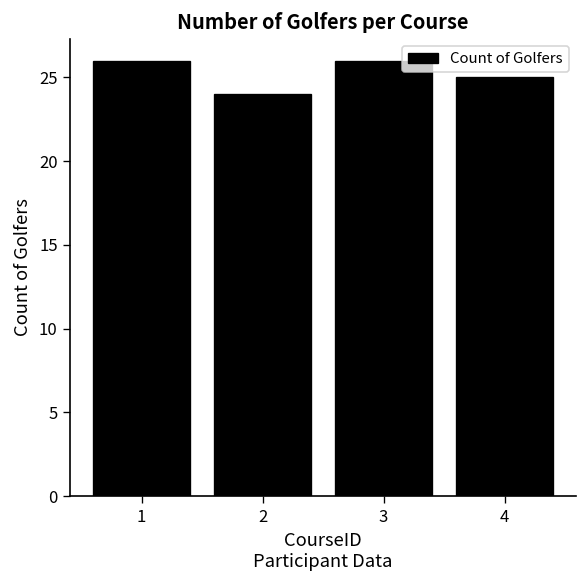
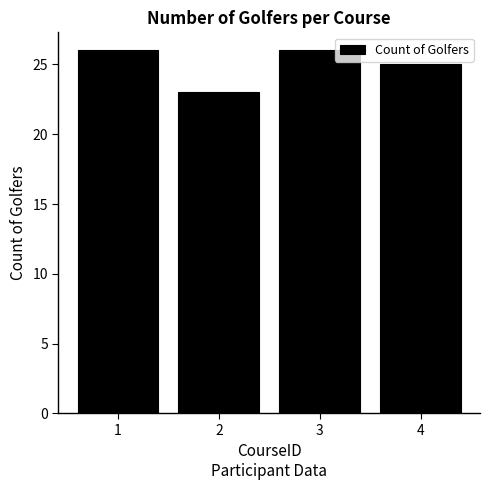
2: 24 -> 23
